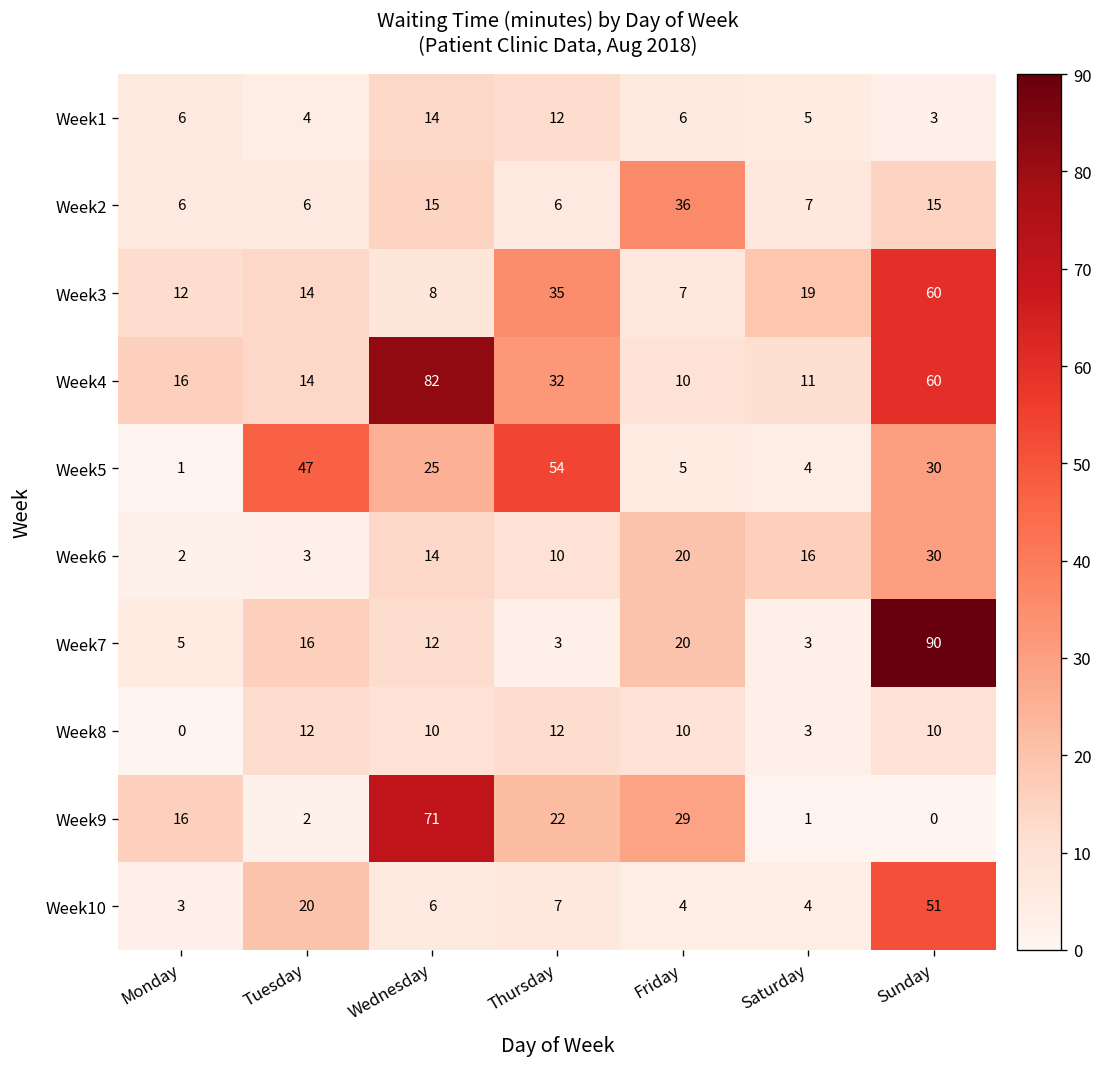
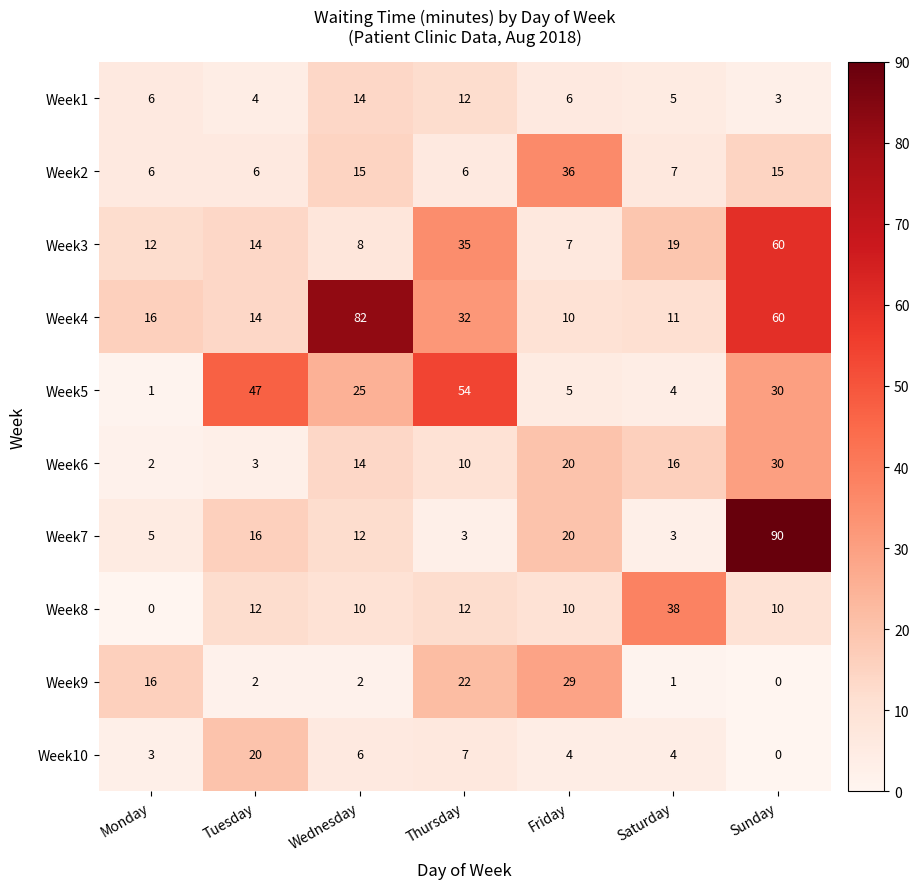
Week8, Saturday: 3 -> 38
Week9, Wednesday: 71 -> 2
Week10, Sunday: 51 -> 0
